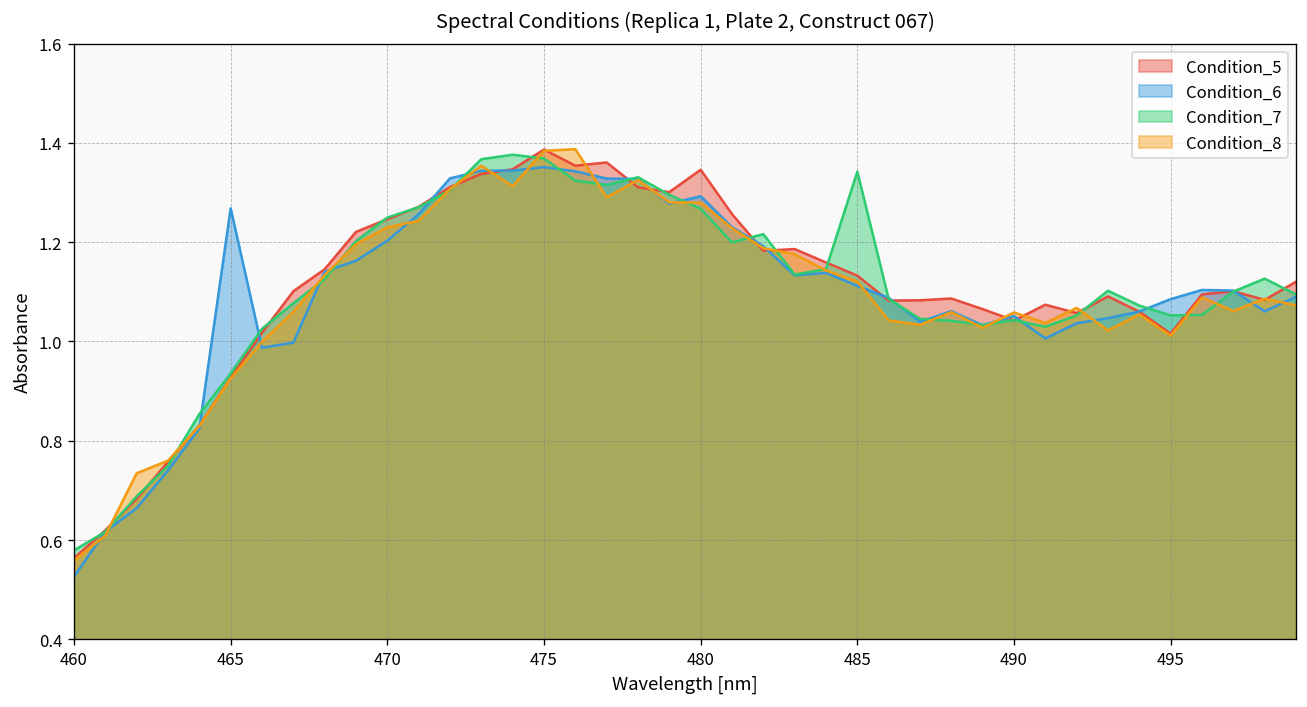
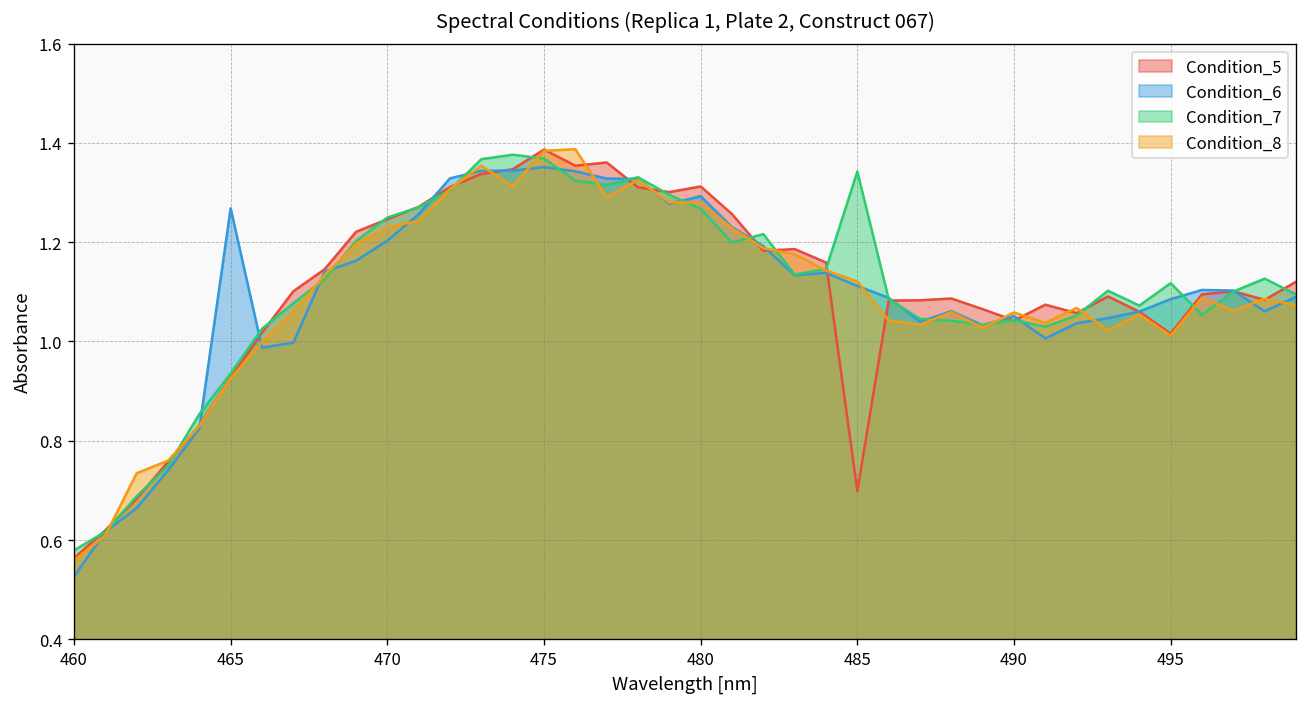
Condition_5, 480: 1.35 -> 1.31
Condition_5, 485: 1.13 -> 0.70
Condition_7, 495: 1.05 -> 1.12
